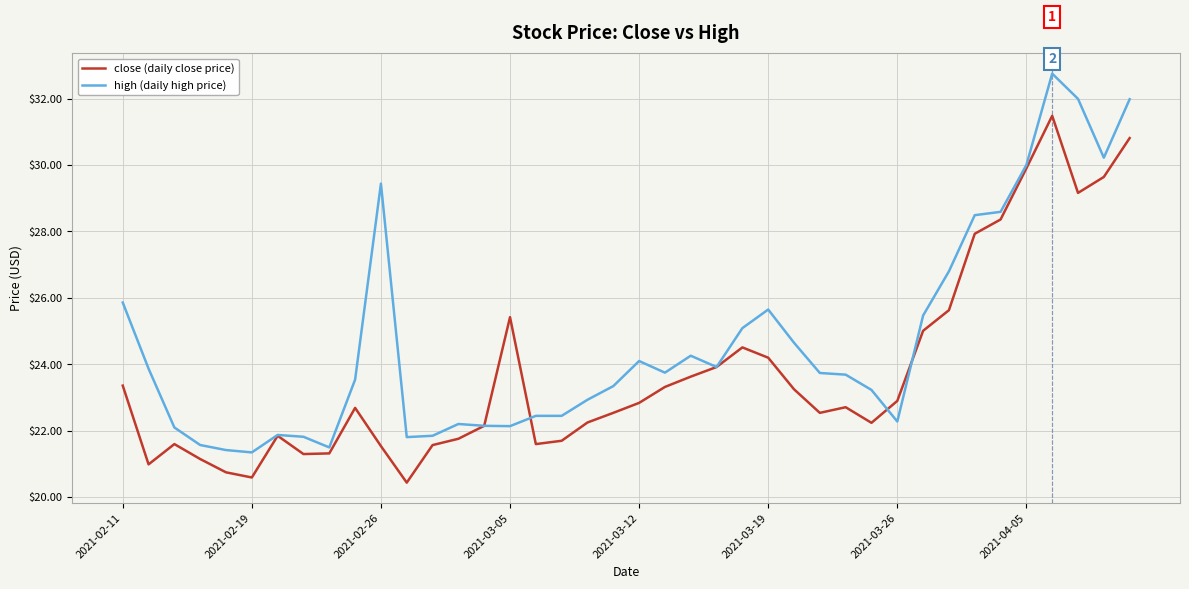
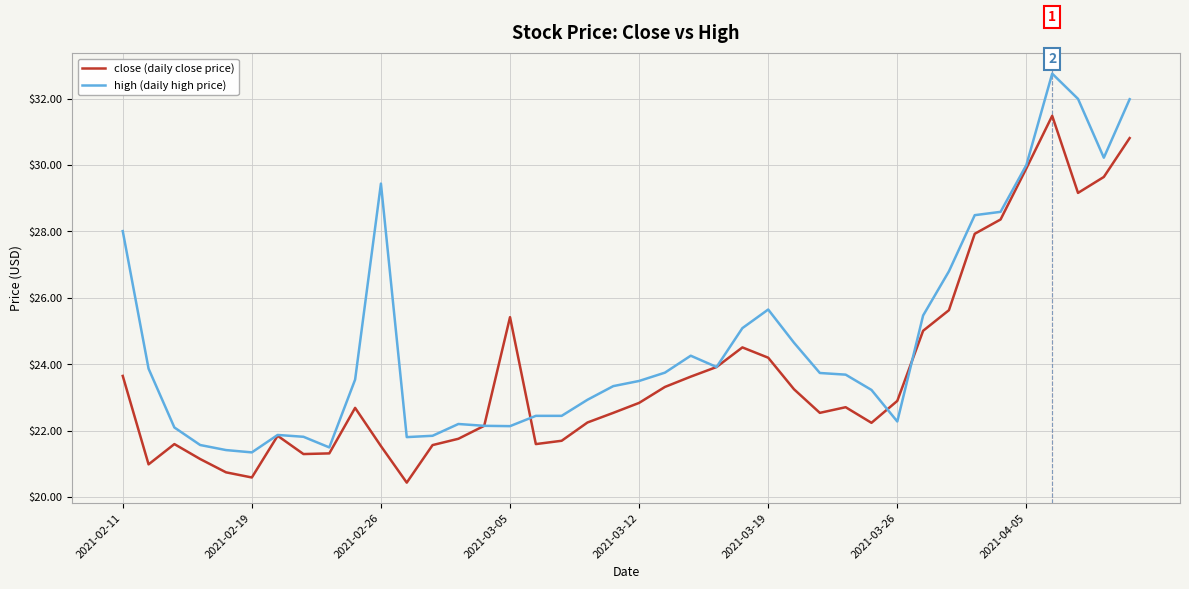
close (daily close price), 2021-02-11: $23.4 -> $23.7
high (daily high price), 2021-02-11: $25.9 -> $28.0
high (daily high price), 2021-03-12: $24.1 -> $23.5
